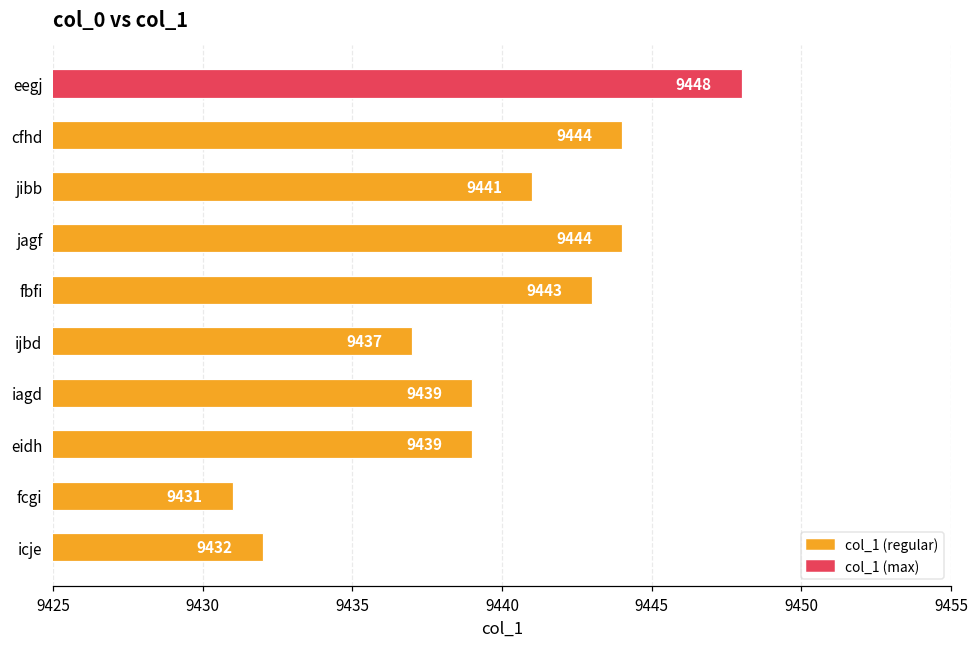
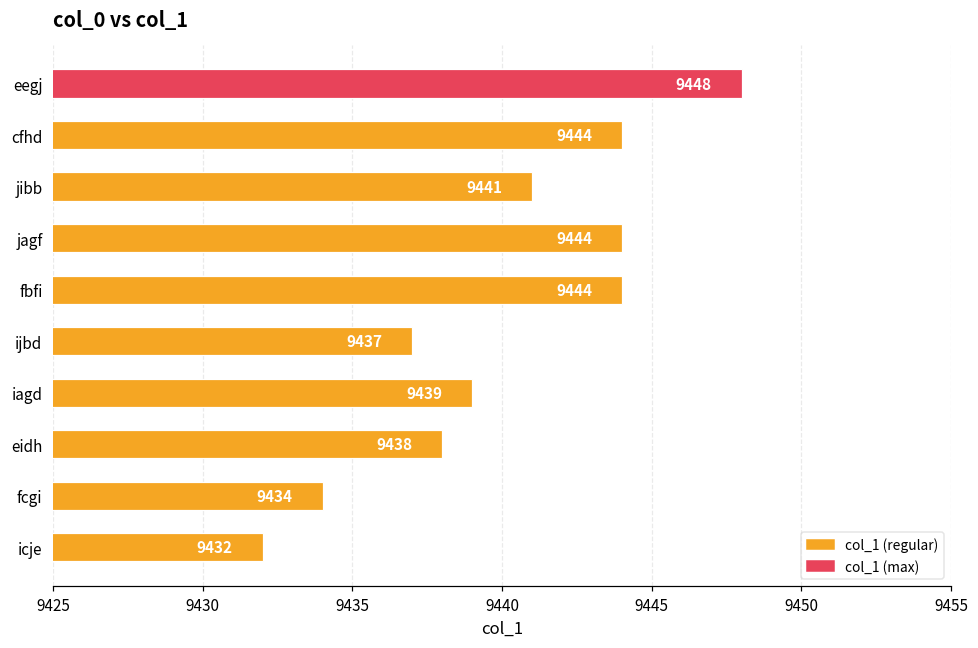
fbfi: 9443 -> 9444
eidh: 9439 -> 9438
fcgi: 9431 -> 9434
